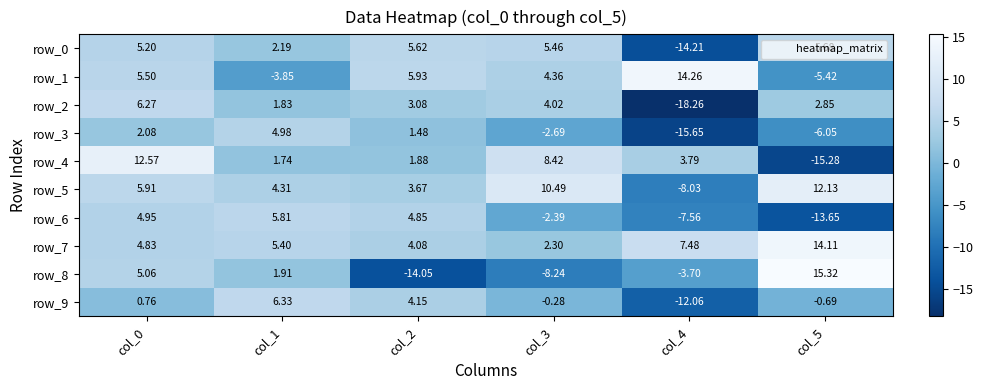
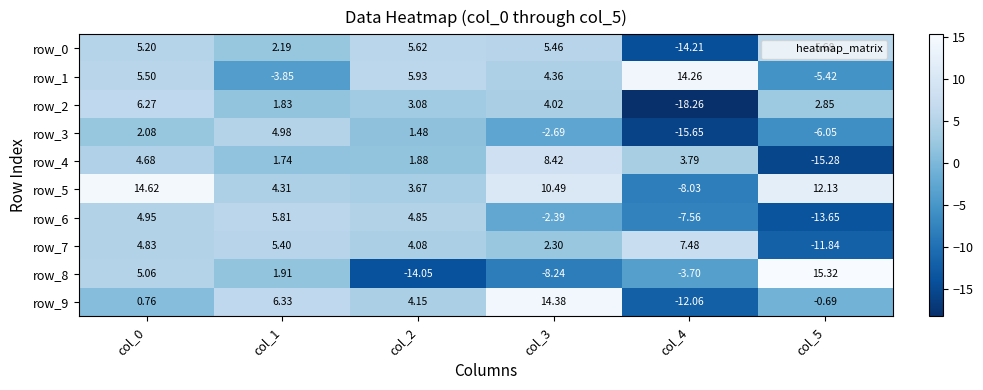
row_4, col_0: 12.57 -> 4.68
row_5, col_0: 5.91 -> 14.62
row_7, col_5: 14.11 -> -11.84
row_9, col_3: -0.28 -> 14.38
